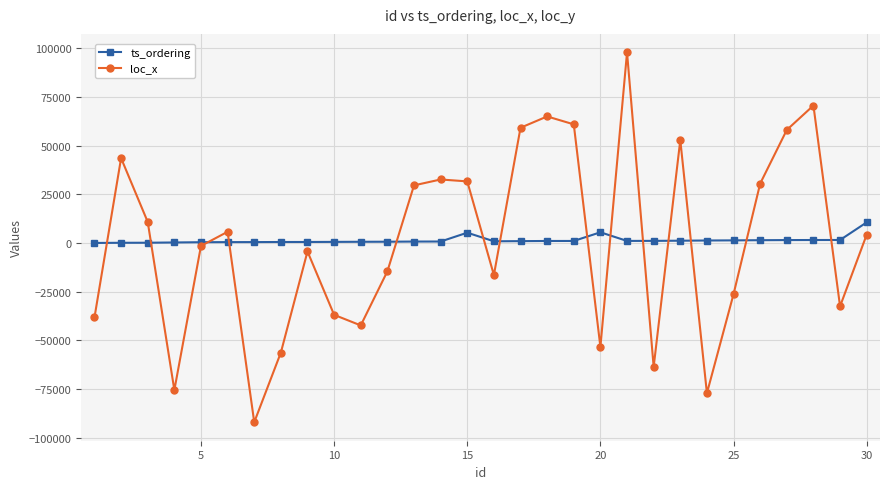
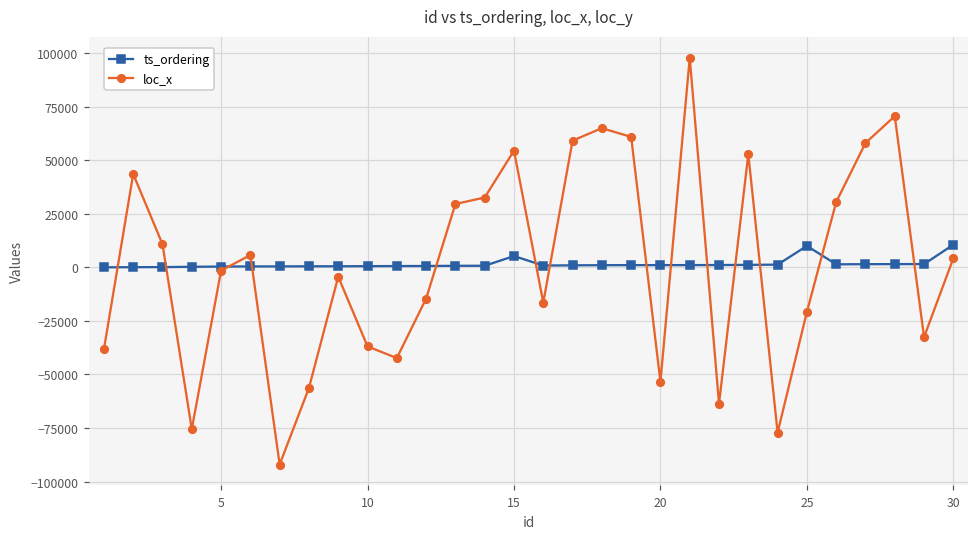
loc_x, 15: 32000 -> 54000
ts_ordering, 20: 5000 -> 1000
ts_ordering, 25: 1000 -> 10000
loc_x, 25: -26000 -> -21000
